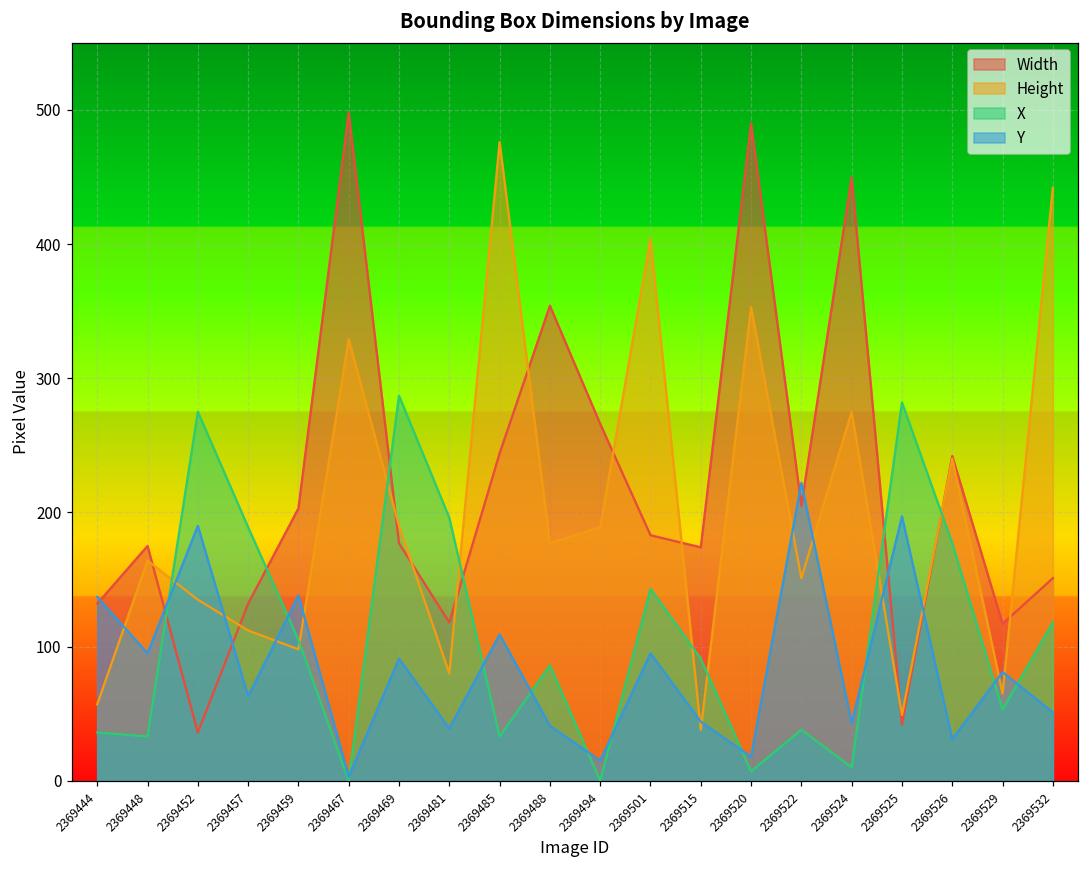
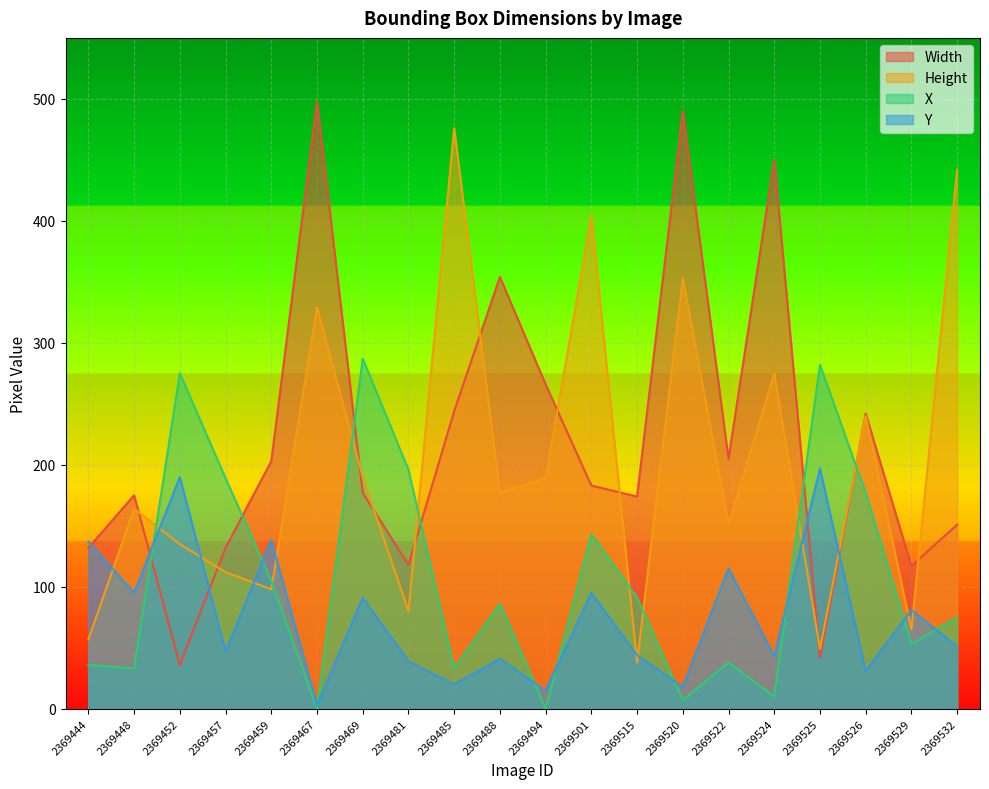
Y, 2369457: 63 -> 47
Y, 2369485: 109 -> 20
Y, 2369522: 222 -> 115
X, 2369532: 118 -> 75
